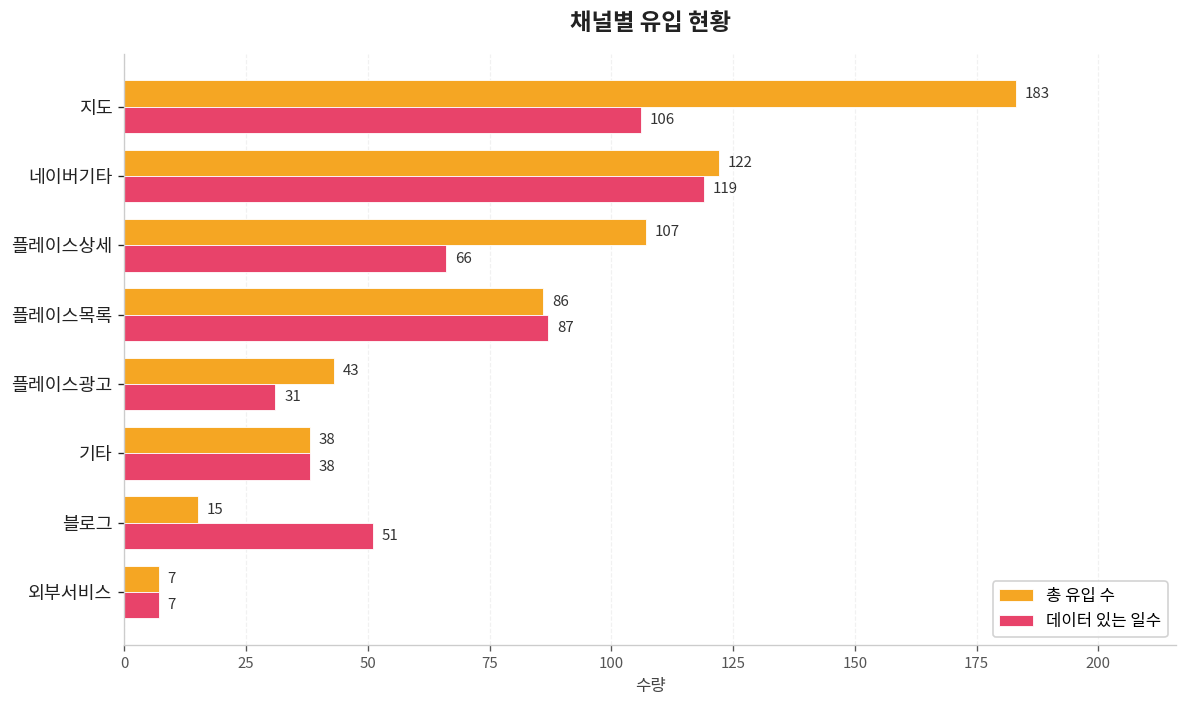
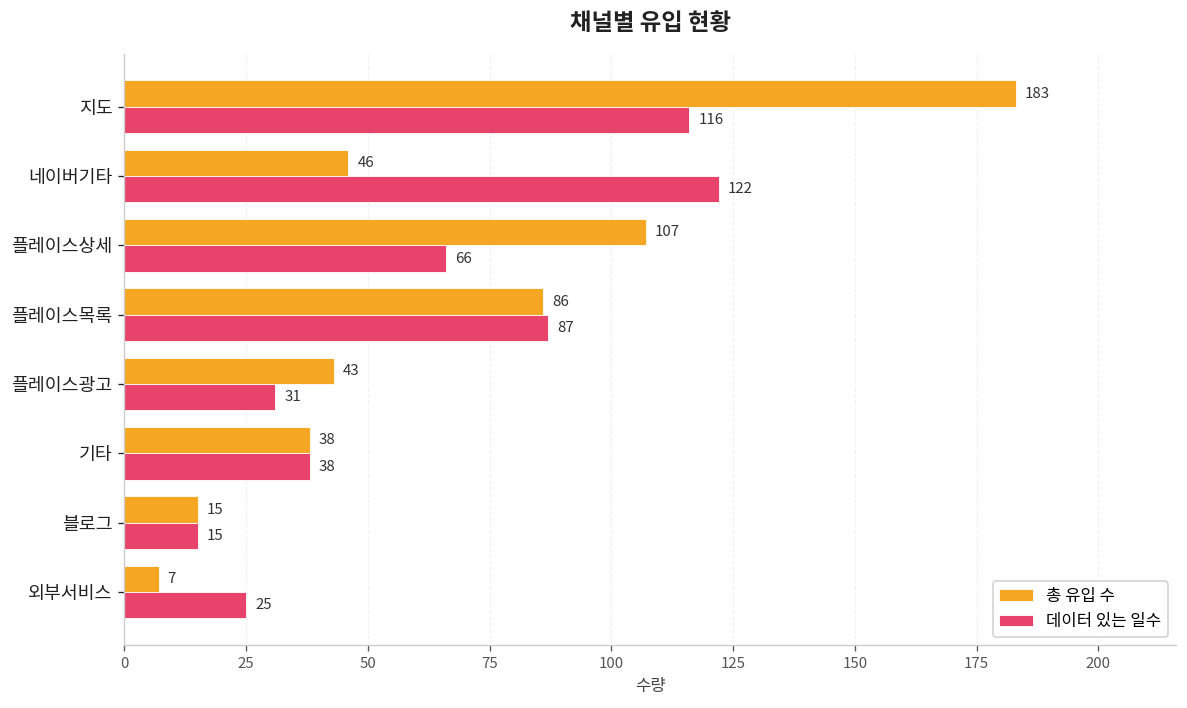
데이터 있는 일수, 지도: 106 -> 116
총 유입 수, 네이버기타: 122 -> 46
데이터 있는 일수, 네이버기타: 119 -> 122
데이터 있는 일수, 블로그: 51 -> 15
데이터 있는 일수, 외부서비스: 7 -> 25
